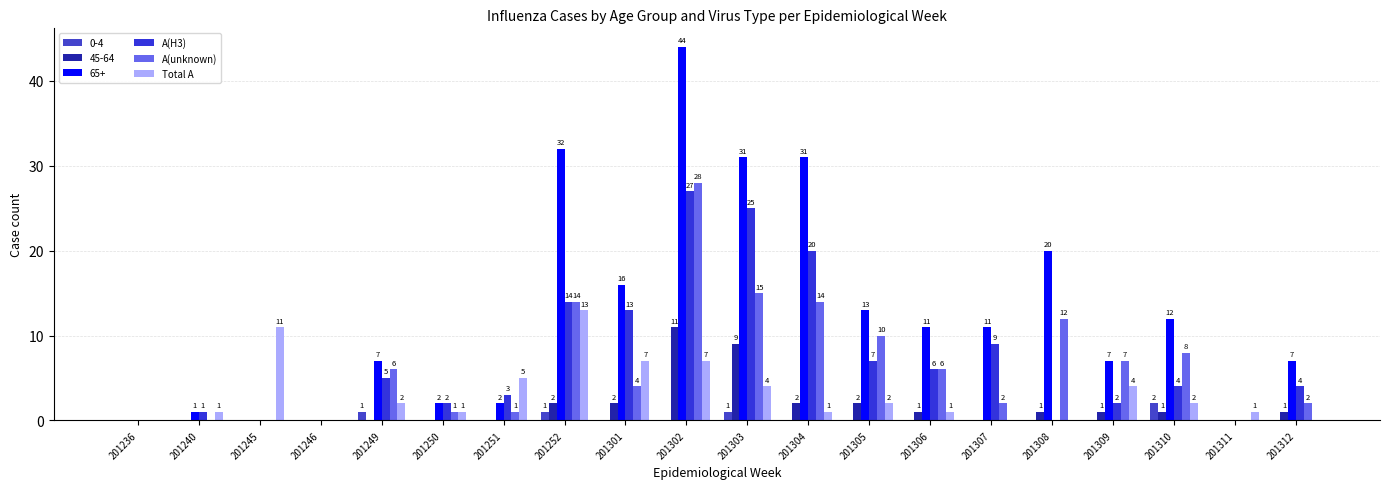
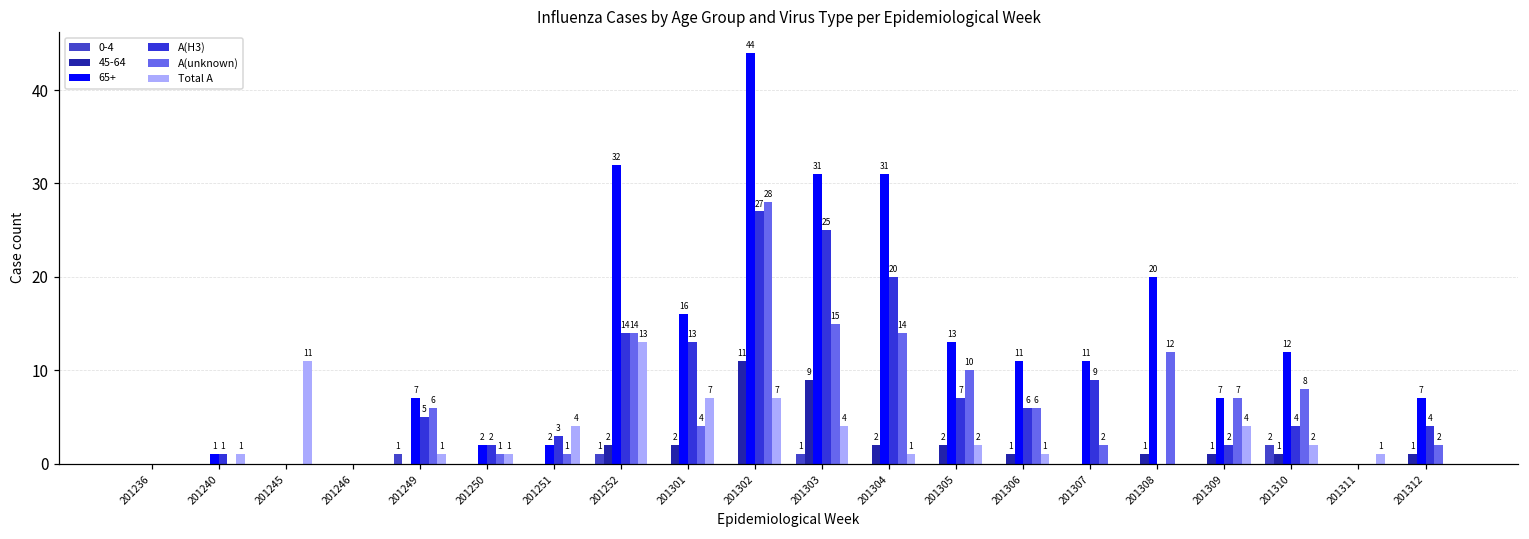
Total A, 201249: 2 -> 1
Total A, 201251: 5 -> 4
